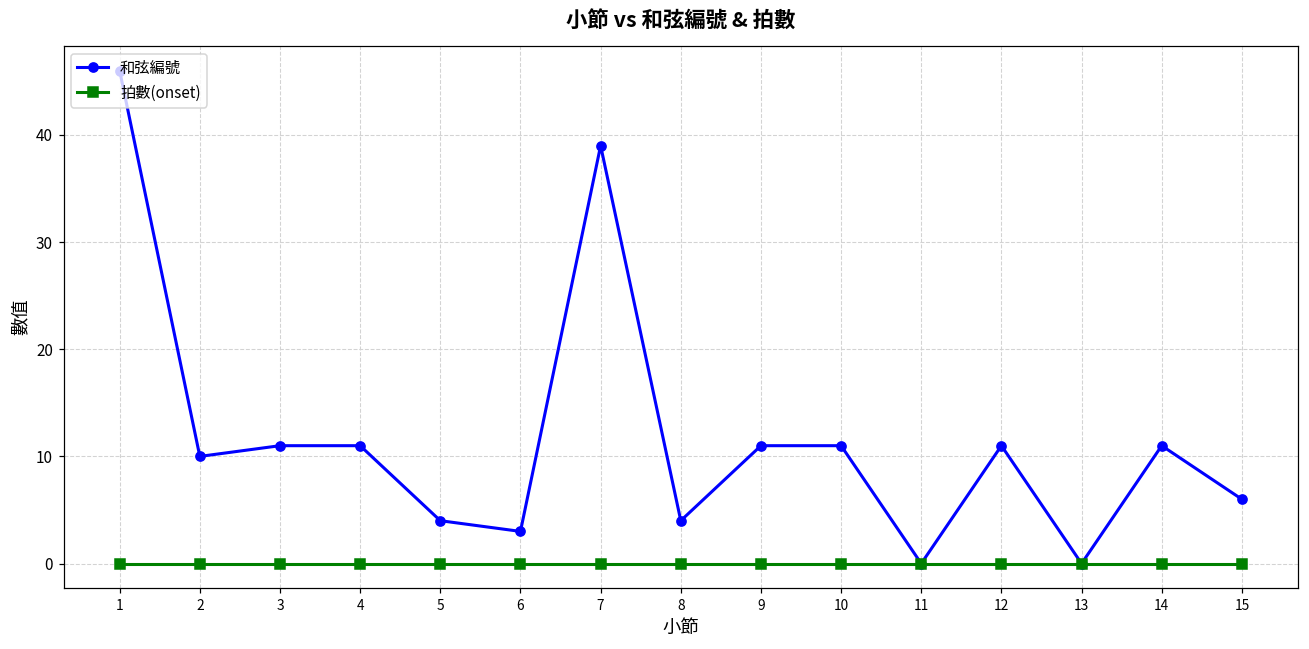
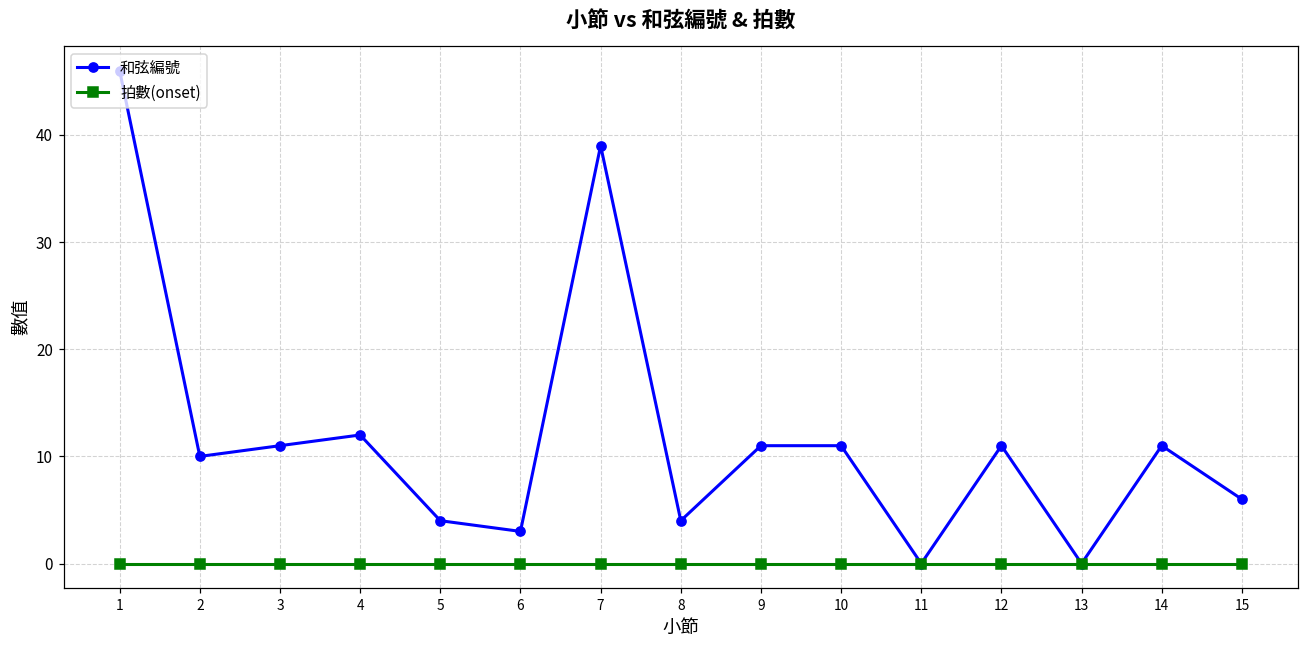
和弦編號, 4: 11 -> 12
